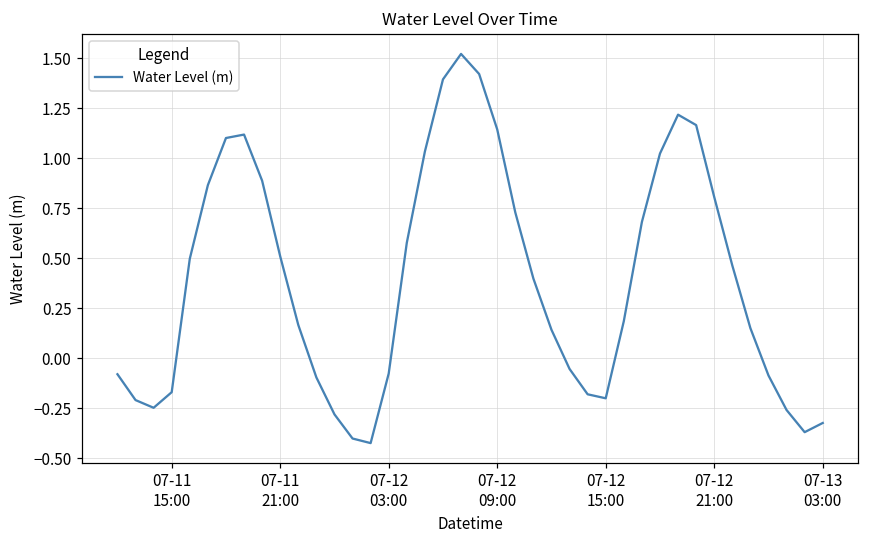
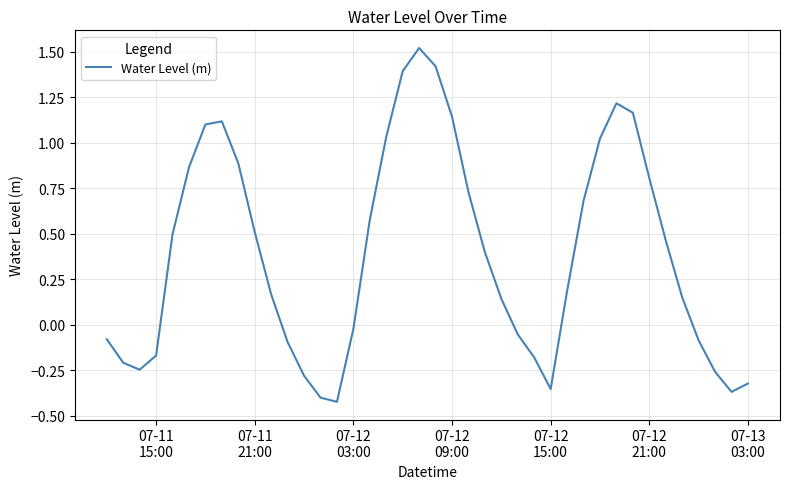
07-12 03:00: -0.08 -> -0.02
07-12 15:00: -0.20 -> -0.35
